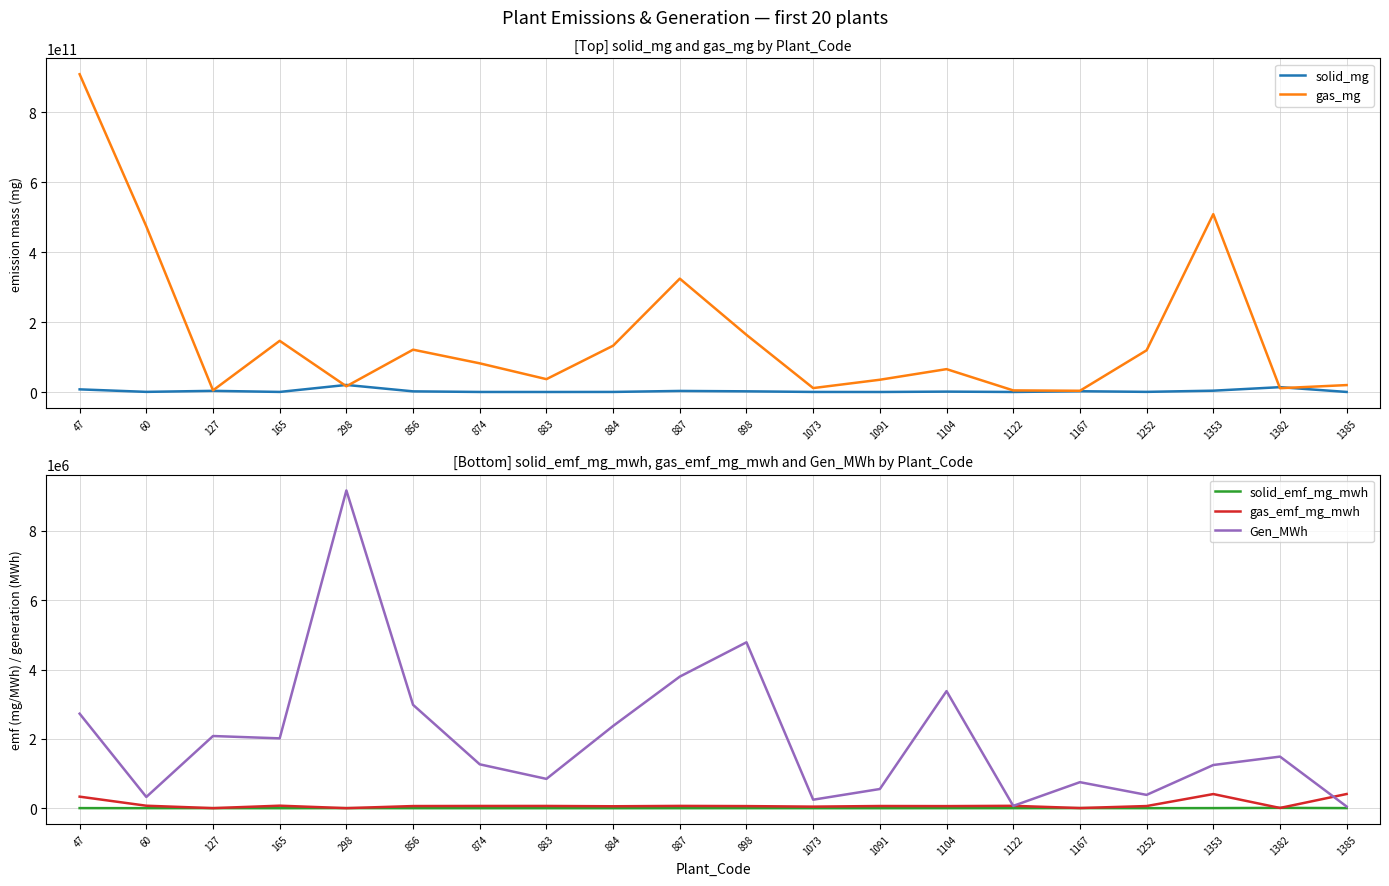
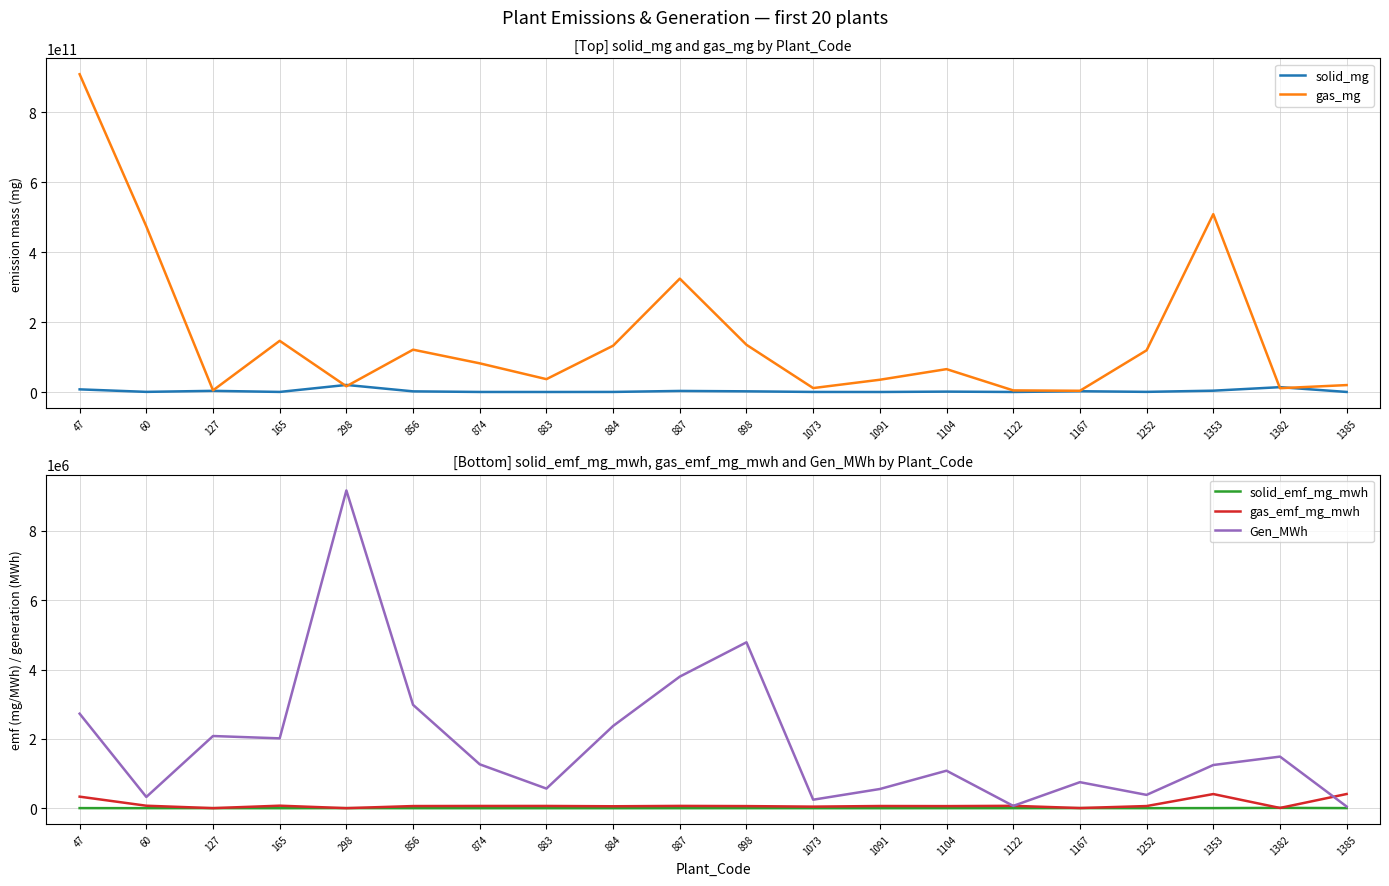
[Top] solid_mg and gas_mg by Plant_Code, gas_mg, 898: 160000000000 -> 130000000000
[Bottom] solid_emf_mg_mwh, gas_emf_mg_mwh and Gen_MWh by Plant_Code, Gen_MWh, 883: 800000 -> 600000
[Bottom] solid_emf_mg_mwh, gas_emf_mg_mwh and Gen_MWh by Plant_Code, Gen_MWh, 1104: 3400000 -> 1100000
